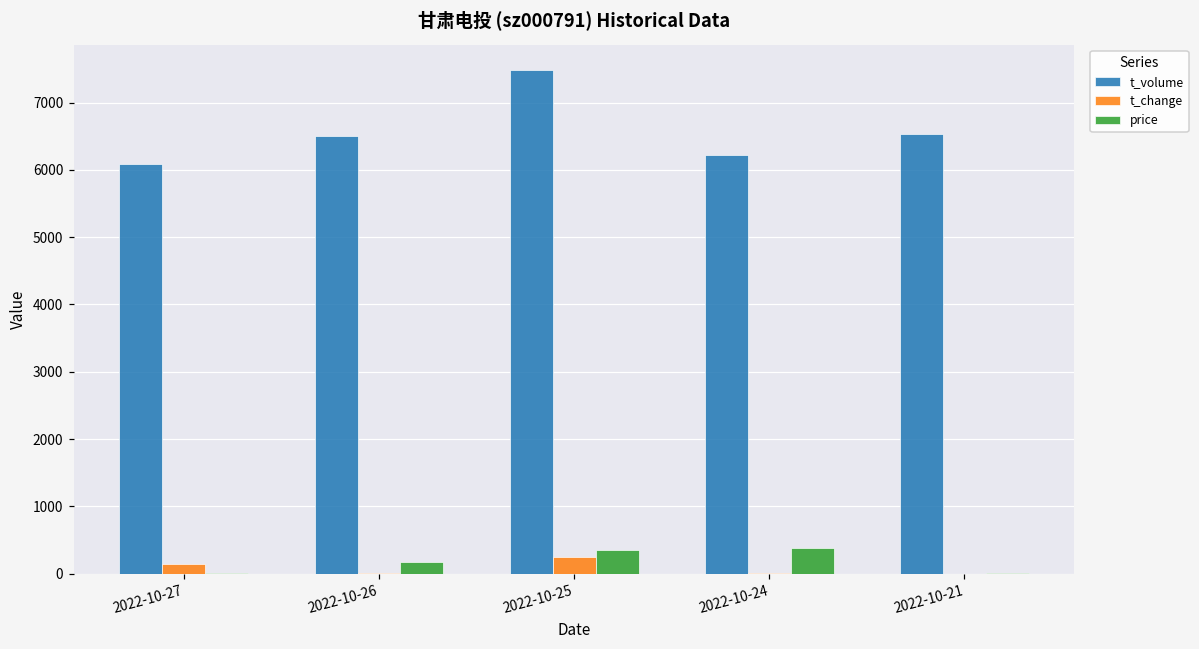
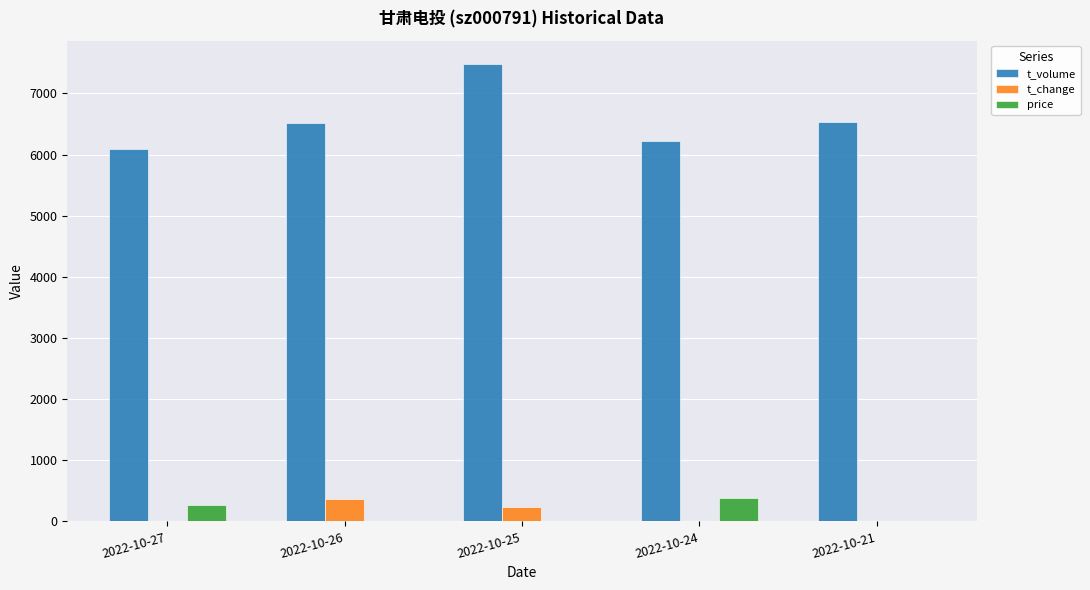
t_change, 2022-10-27: 100 -> 0
price, 2022-10-27: 0 -> 300
t_change, 2022-10-26: 0 -> 400
price, 2022-10-26: 200 -> 0
price, 2022-10-25: 400 -> 0
